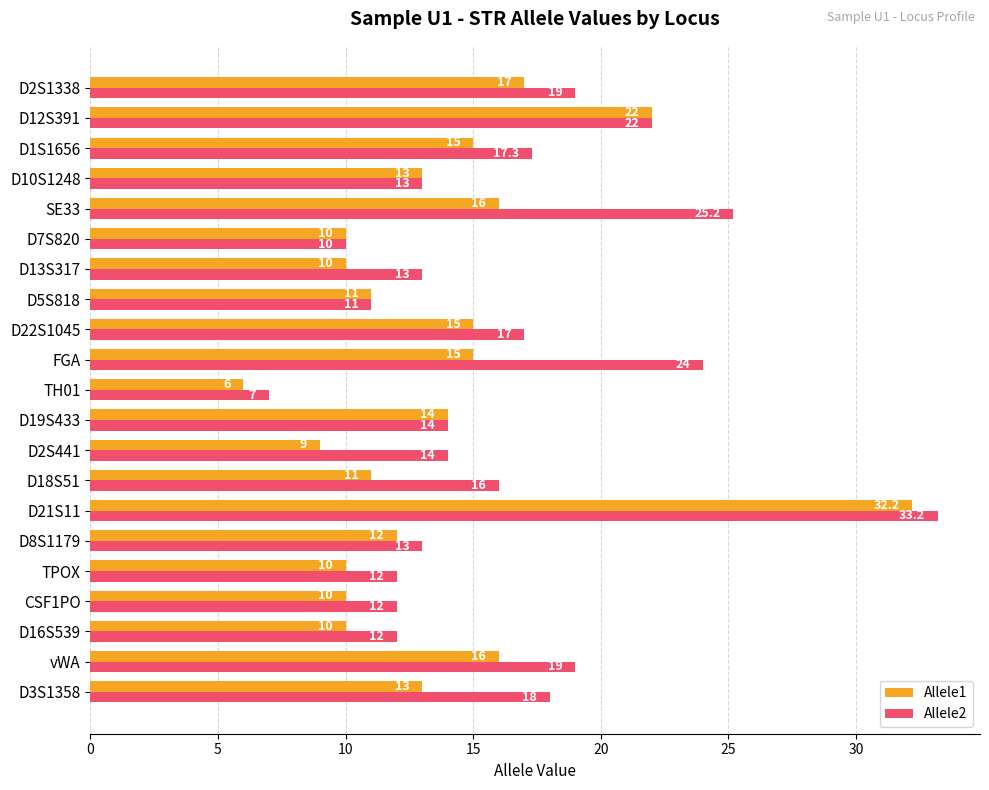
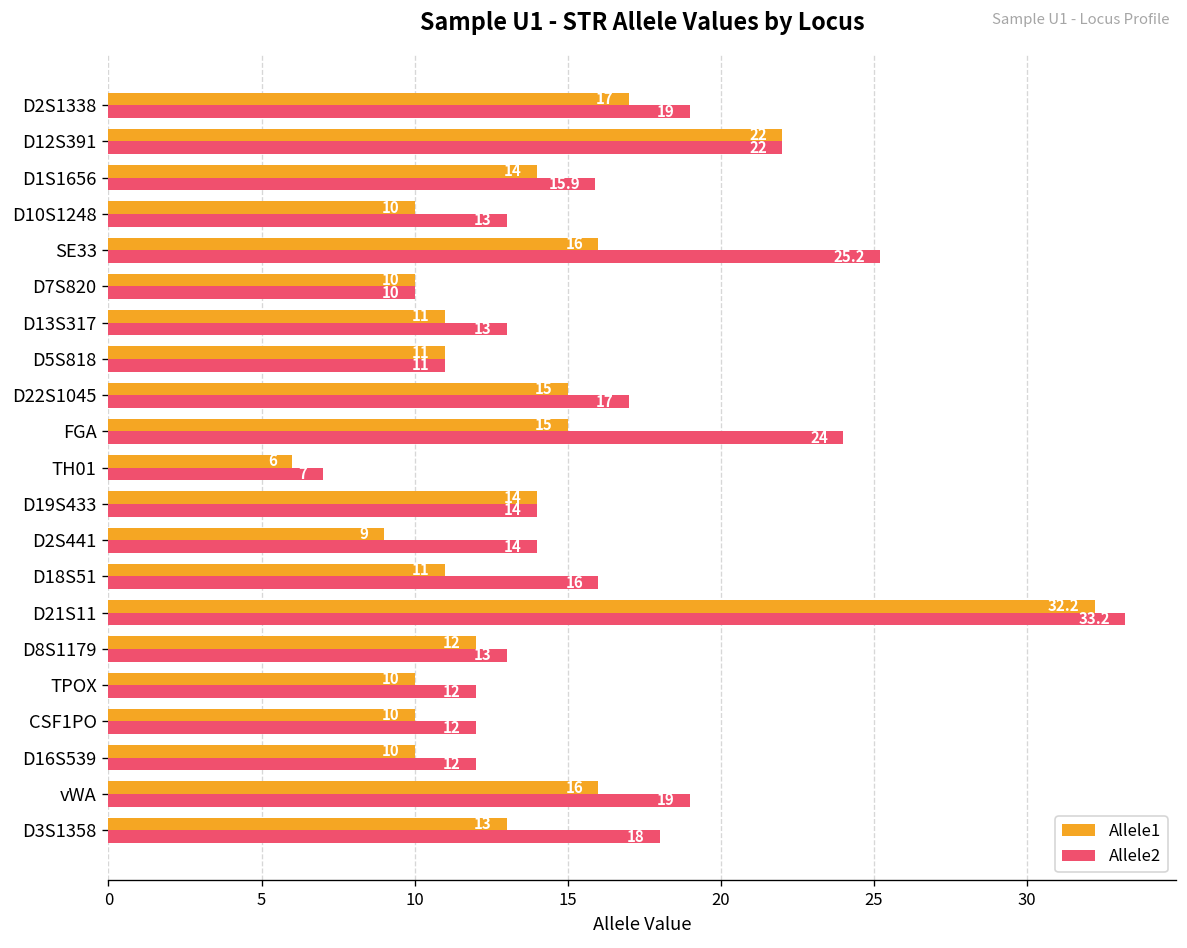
Allele1, D1S1656: 15 -> 14
Allele2, D1S1656: 17.3 -> 15.9
Allele1, D10S1248: 13 -> 10
Allele1, D13S317: 10 -> 11
